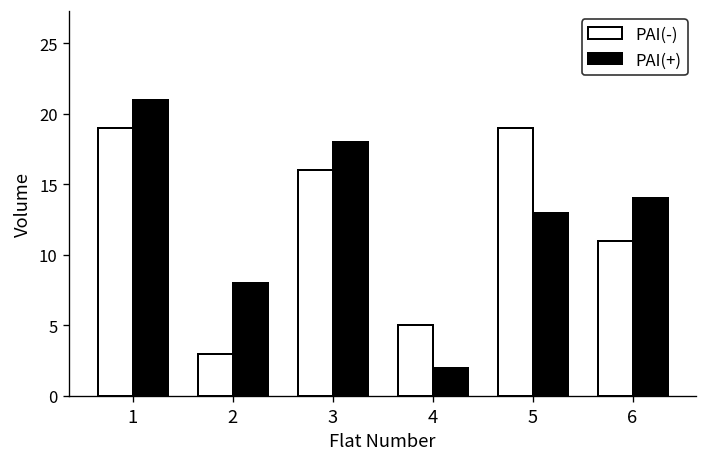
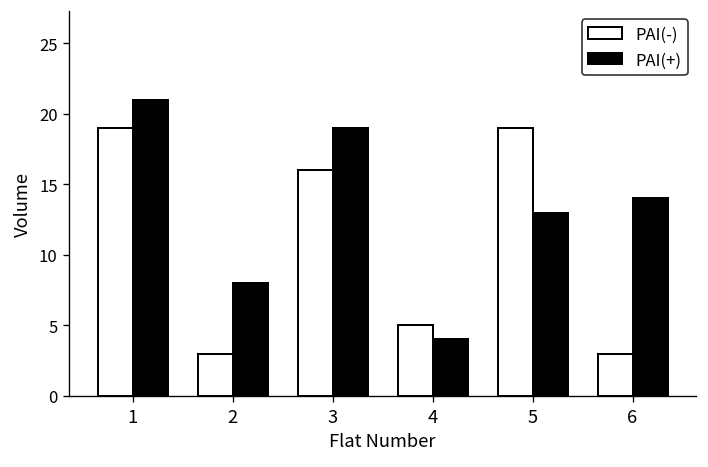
PAI(+), 3: 18 -> 19
PAI(+), 4: 2 -> 4
PAI(-), 6: 11 -> 3
